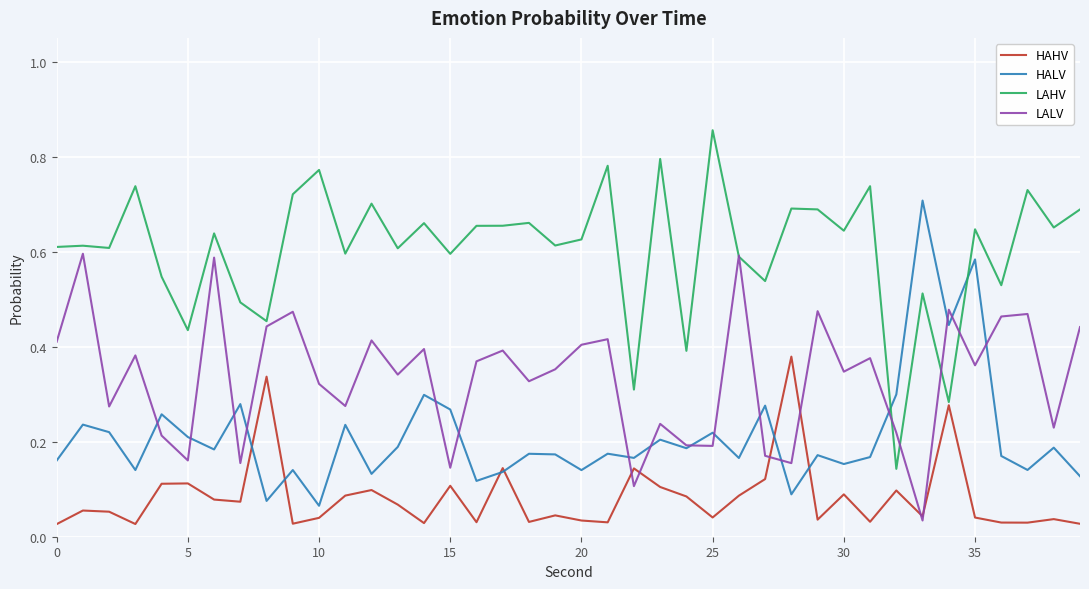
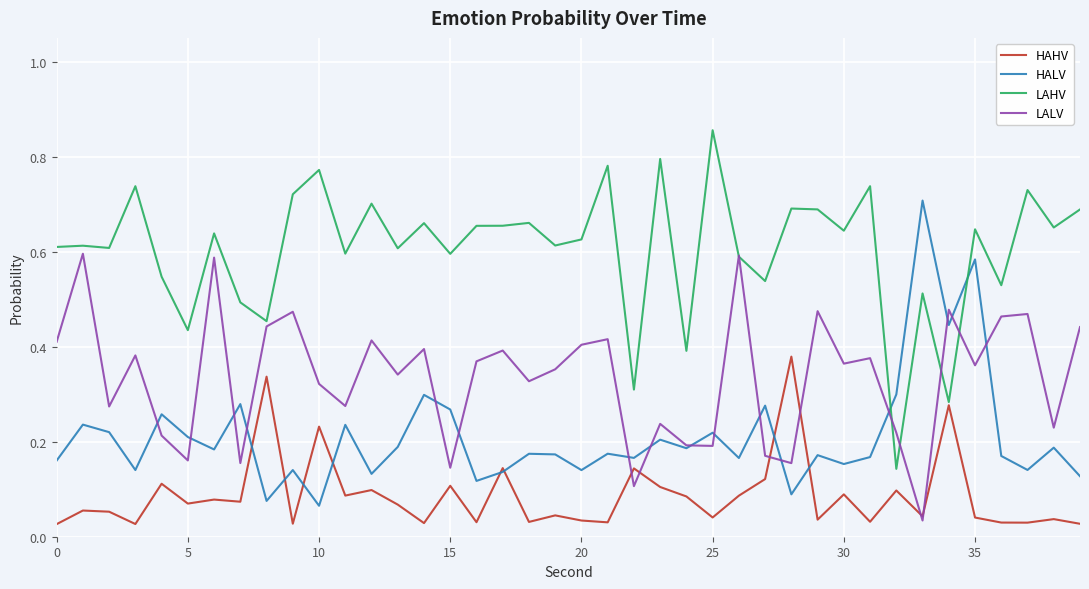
HAHV, 5: 0.11 -> 0.07
HAHV, 10: 0.04 -> 0.23
LALV, 30: 0.35 -> 0.36
